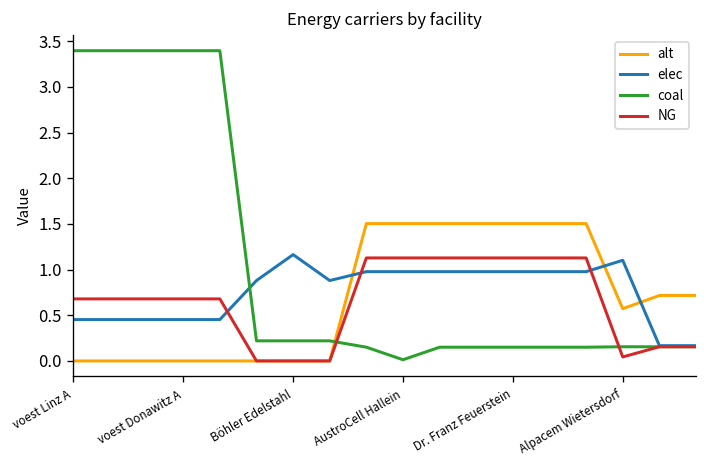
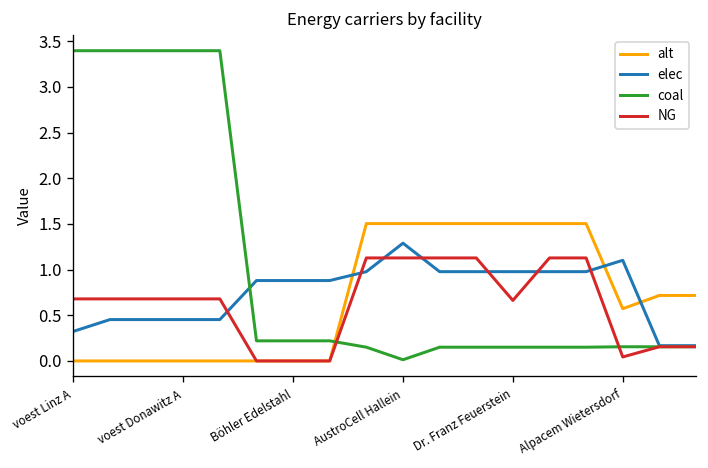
elec, voest Linz A: 0.5 -> 0.3
elec, Böhler Edelstahl: 1.2 -> 0.9
elec, AustroCell Hallein: 1.0 -> 1.3
NG, Dr. Franz Feuerstein: 1.1 -> 0.7
